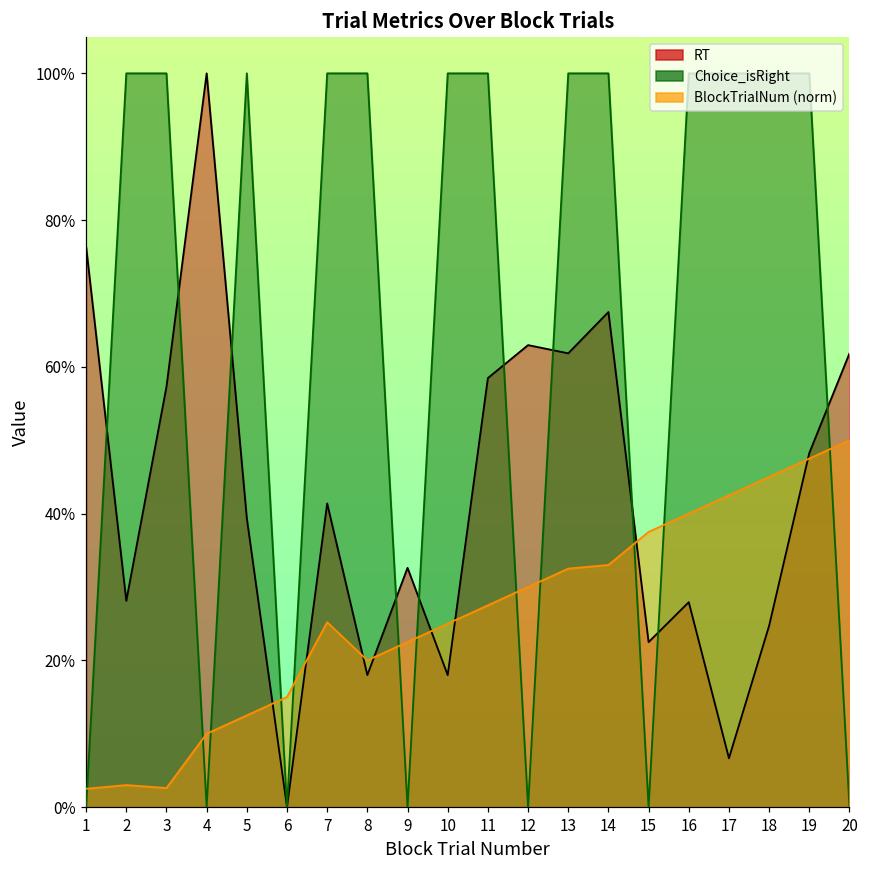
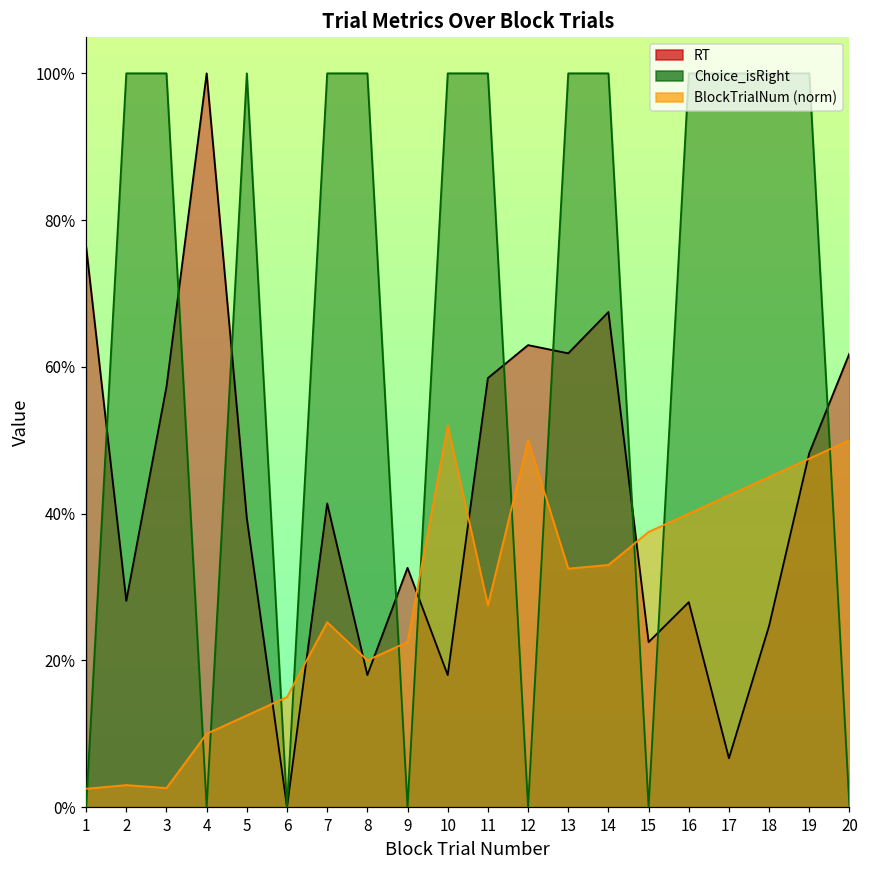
BlockTrialNum (norm), 10: 25% -> 52%
BlockTrialNum (norm), 12: 30% -> 50%
